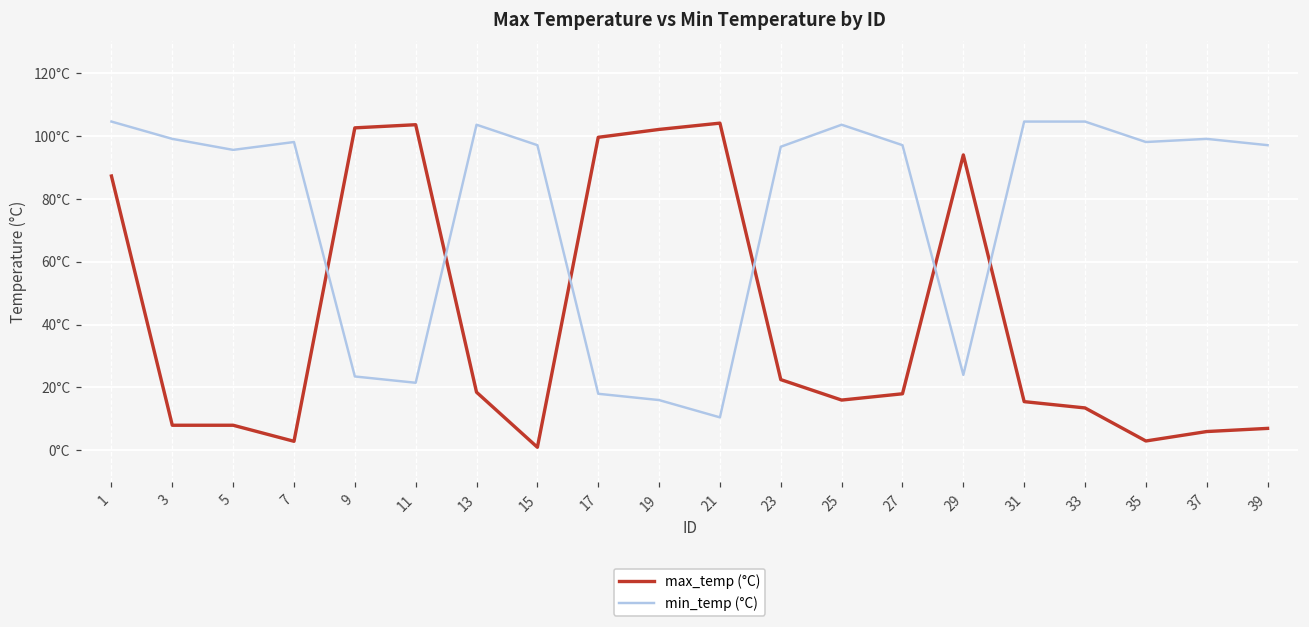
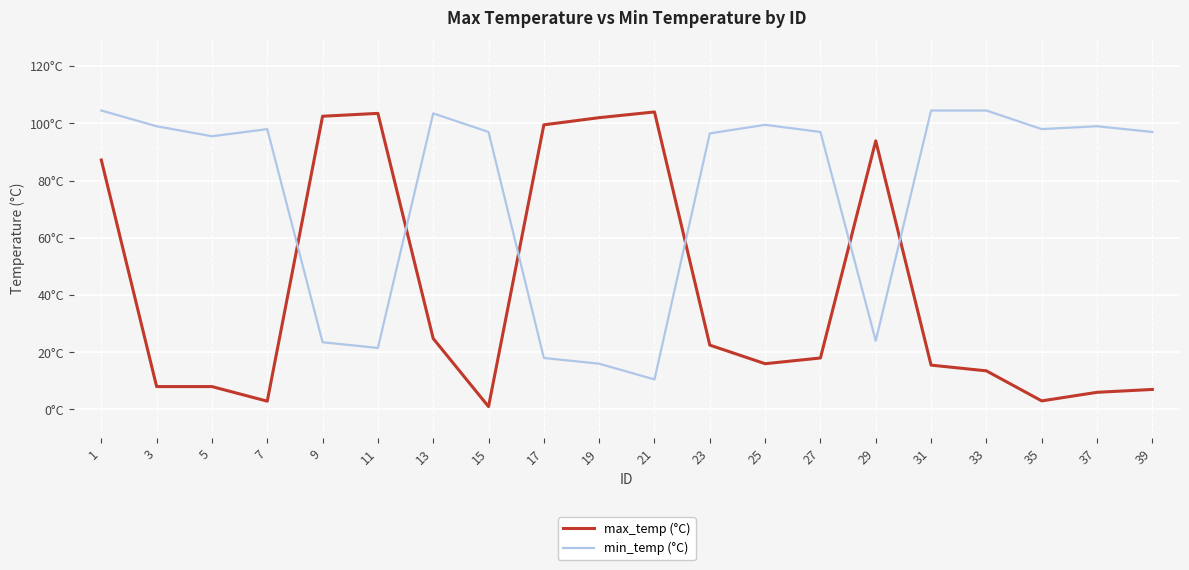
max_temp (°C), 13: 19°C -> 25°C
min_temp (°C), 25: 104°C -> 100°C
